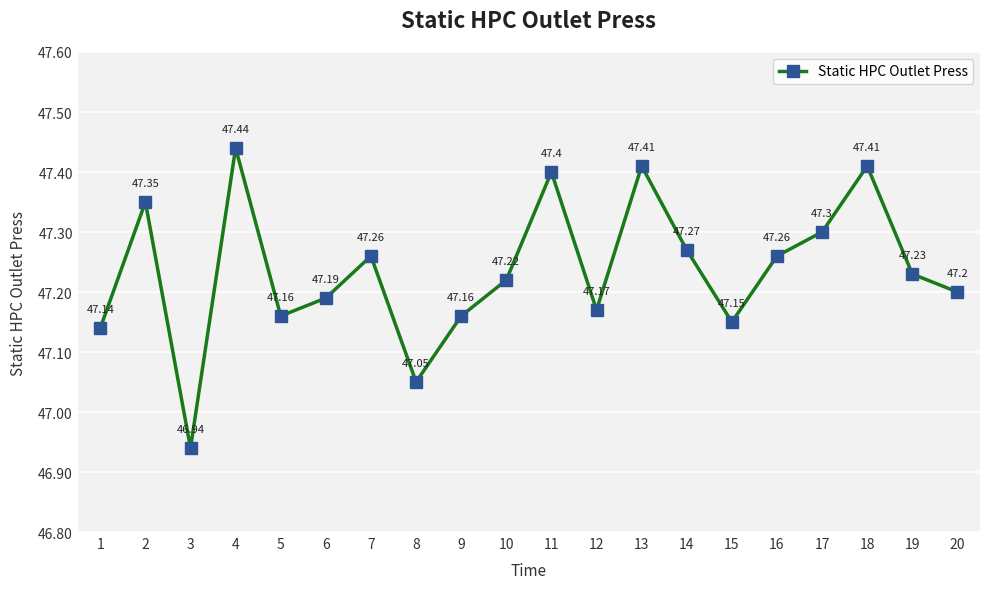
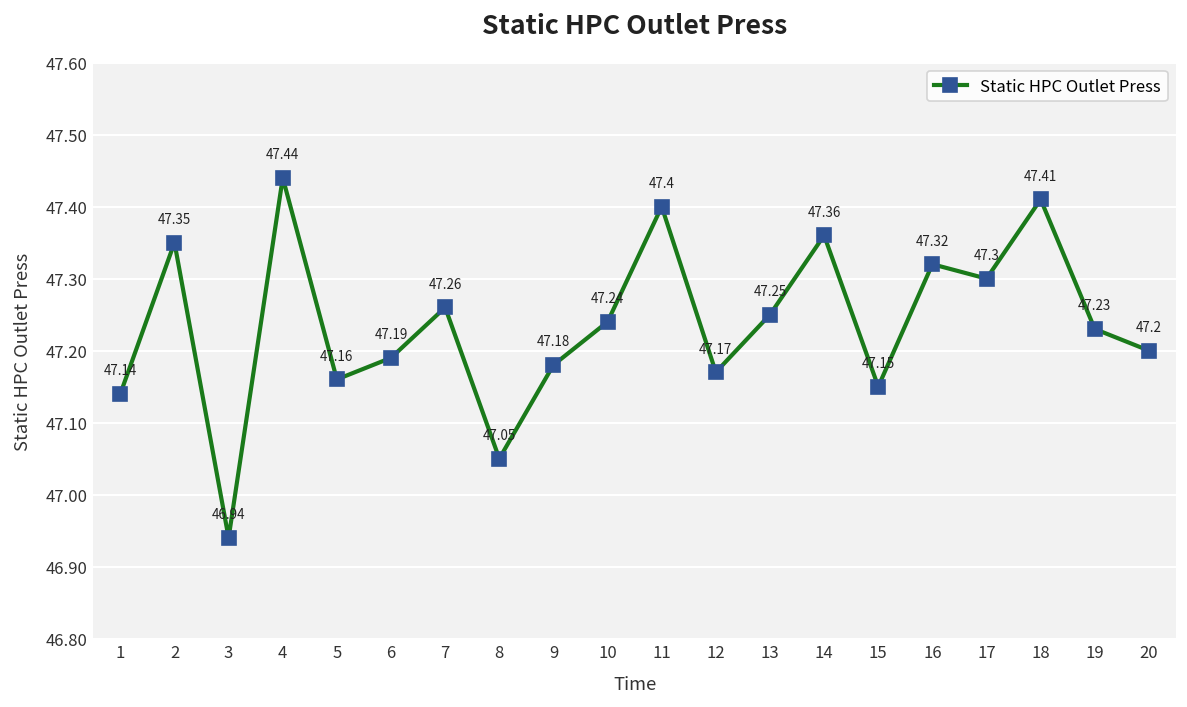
9: 47.16 -> 47.18
10: 47.22 -> 47.24
13: 47.41 -> 47.25
14: 47.27 -> 47.36
16: 47.26 -> 47.32
